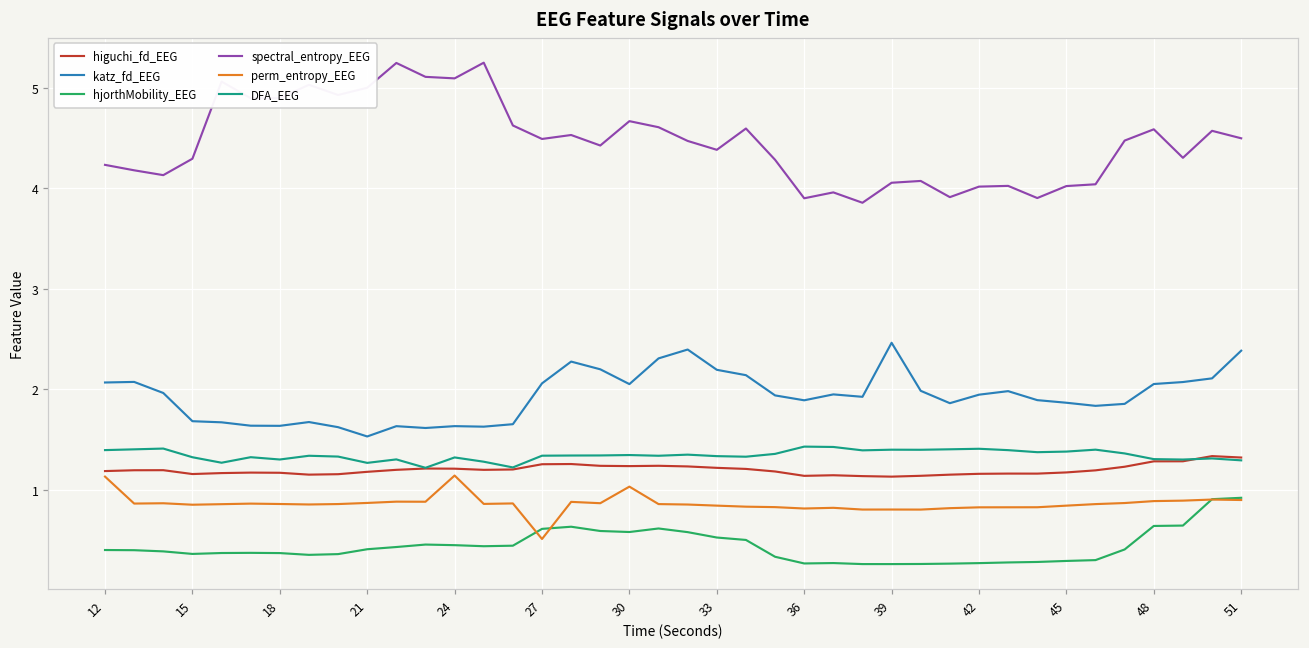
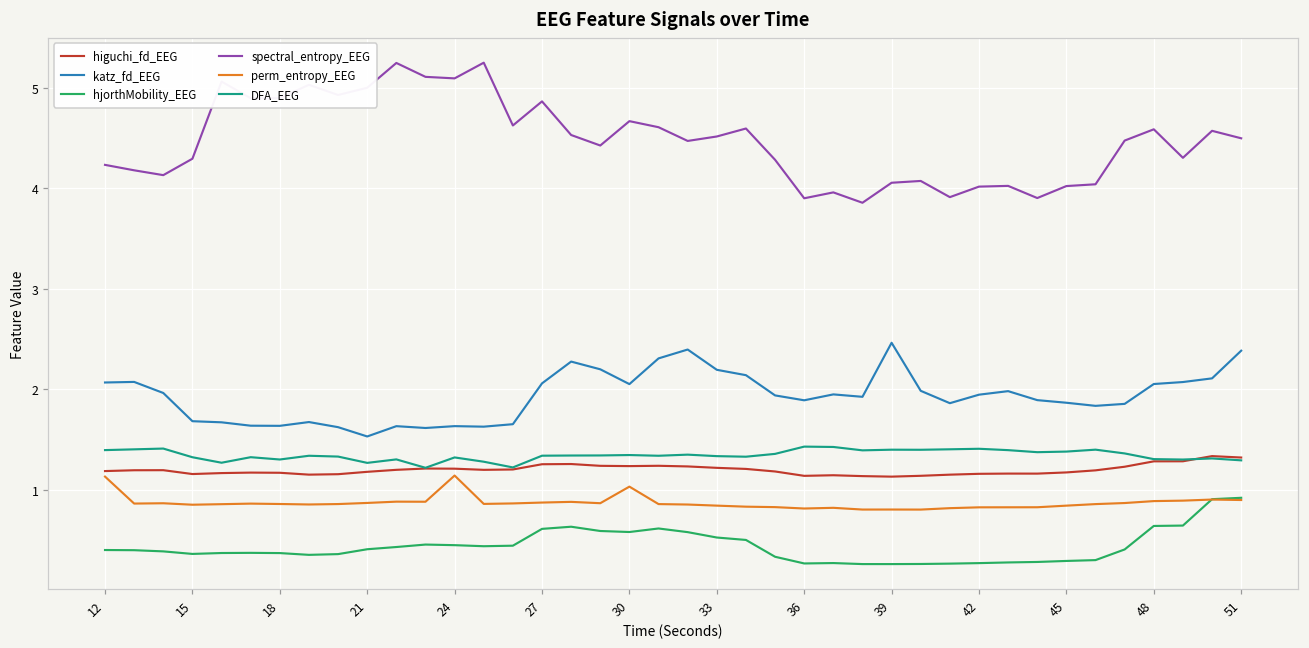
spectral_entropy_EEG, 27: 4.5 -> 4.9
perm_entropy_EEG, 27: 0.5 -> 0.9
spectral_entropy_EEG, 33: 4.4 -> 4.5
